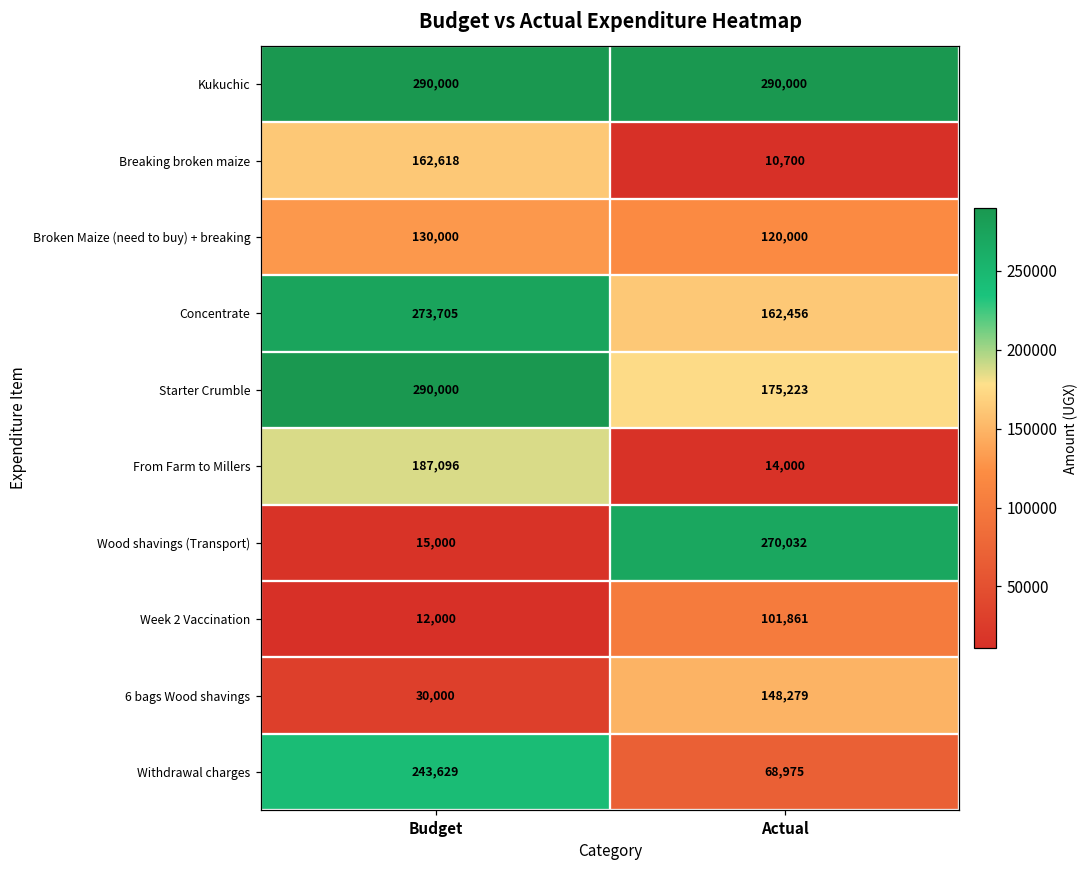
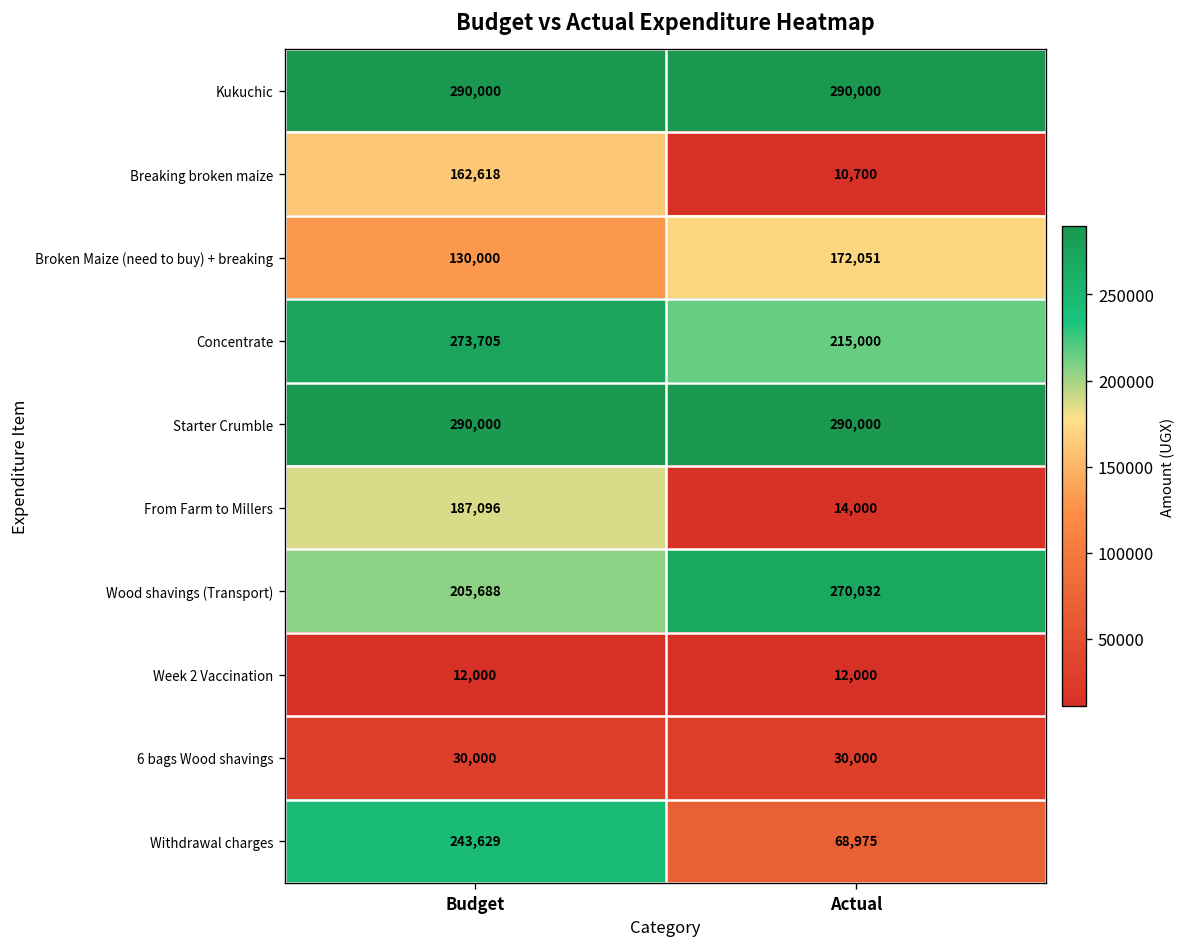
Broken Maize (need to buy) + breaking, Actual: 120,000 -> 172,051
Concentrate, Actual: 162,456 -> 215,000
Starter Crumble, Actual: 175,223 -> 290,000
Wood shavings (Transport), Budget: 15,000 -> 205,688
Week 2 Vaccination, Actual: 101,861 -> 12,000
6 bags Wood shavings, Actual: 148,279 -> 30,000
